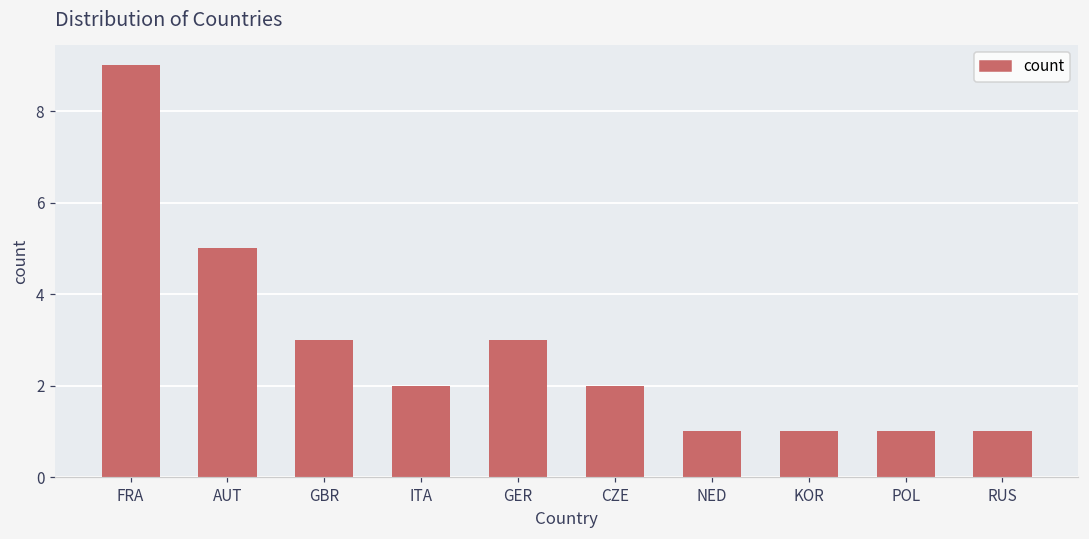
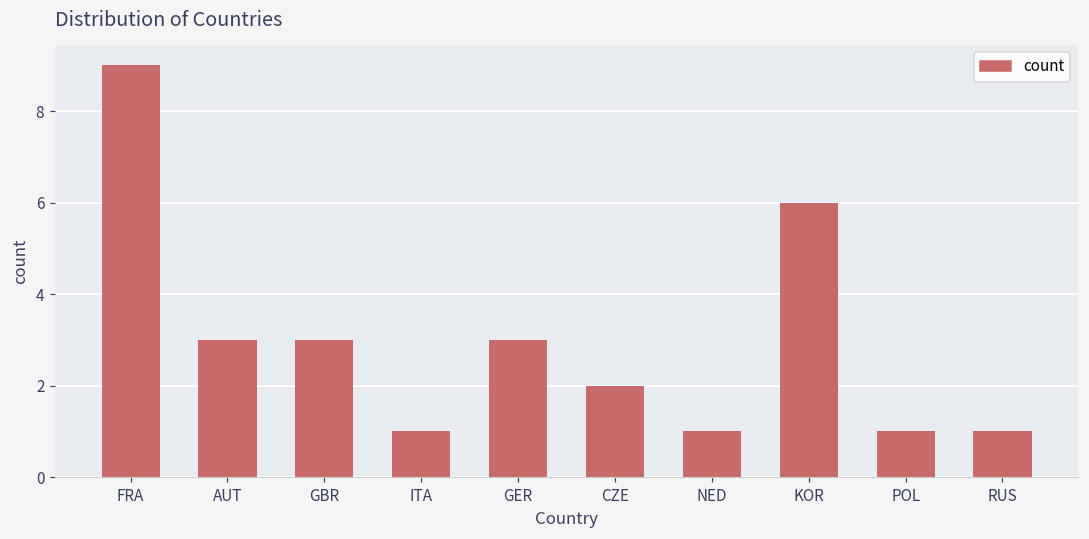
AUT: 5 -> 3
ITA: 2 -> 1
KOR: 1 -> 6
